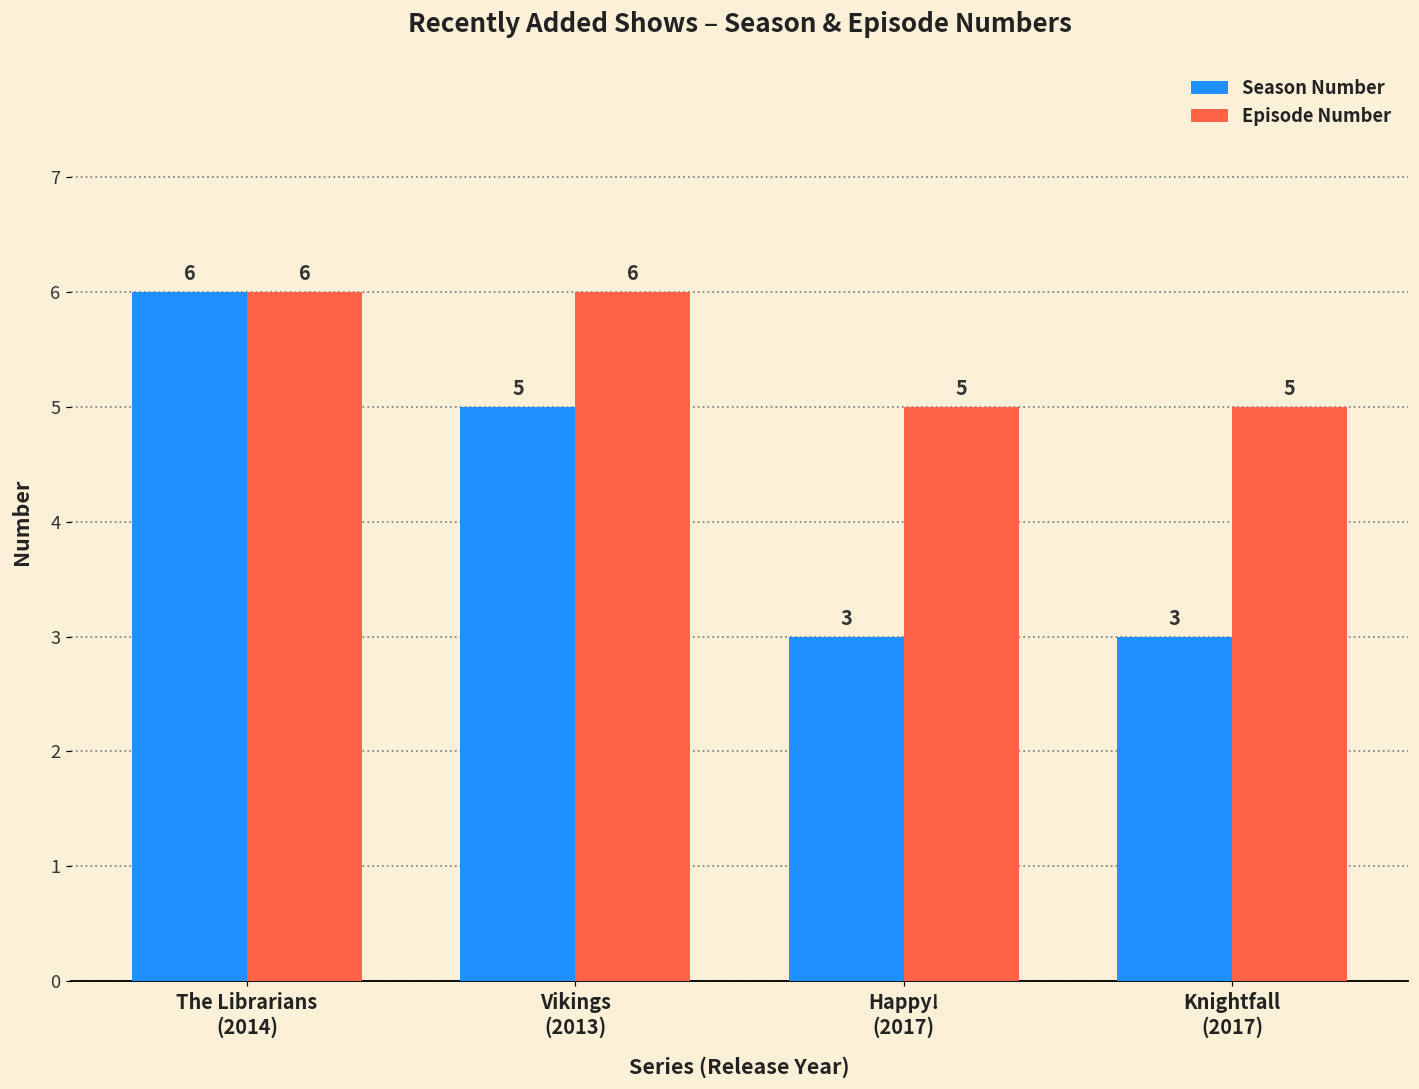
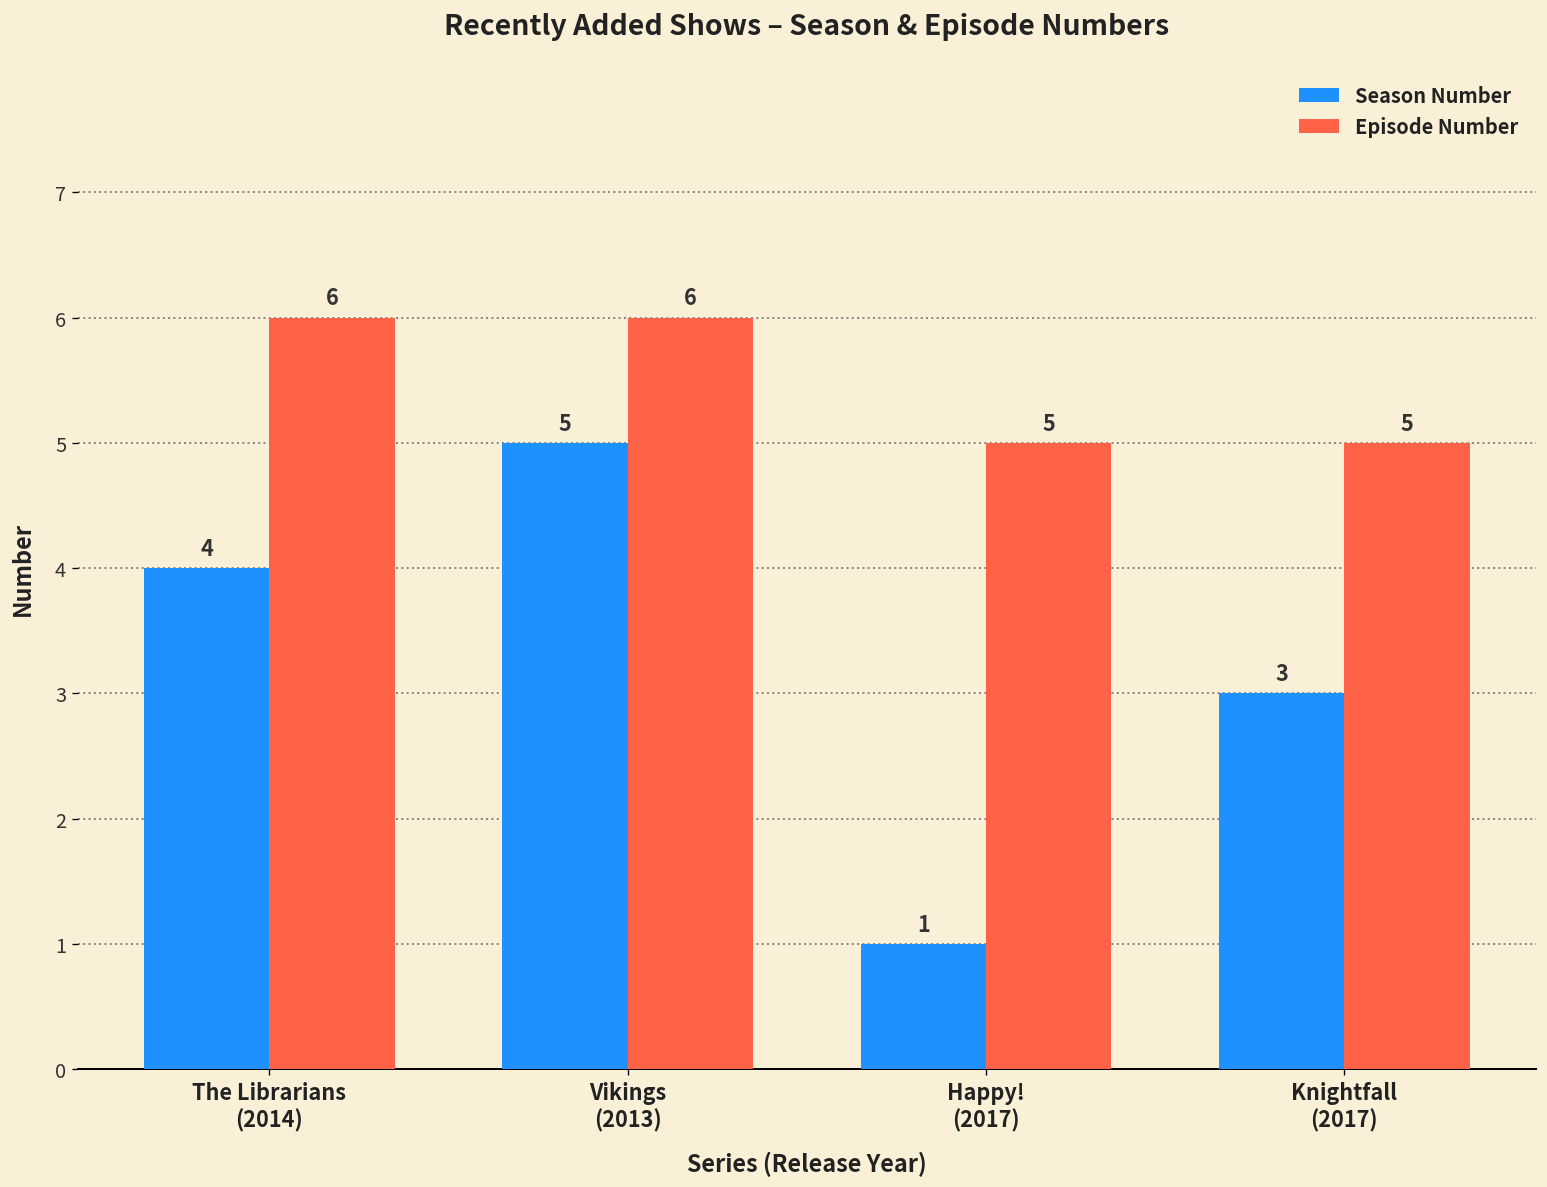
Season Number, The Librarians (2014): 6 -> 4
Season Number, Happy! (2017): 3 -> 1
